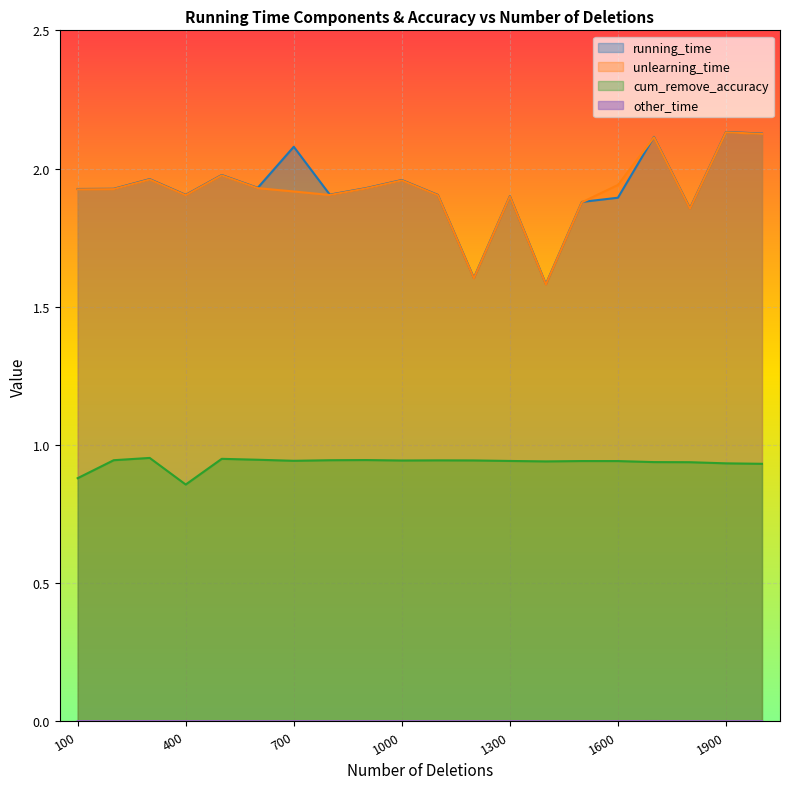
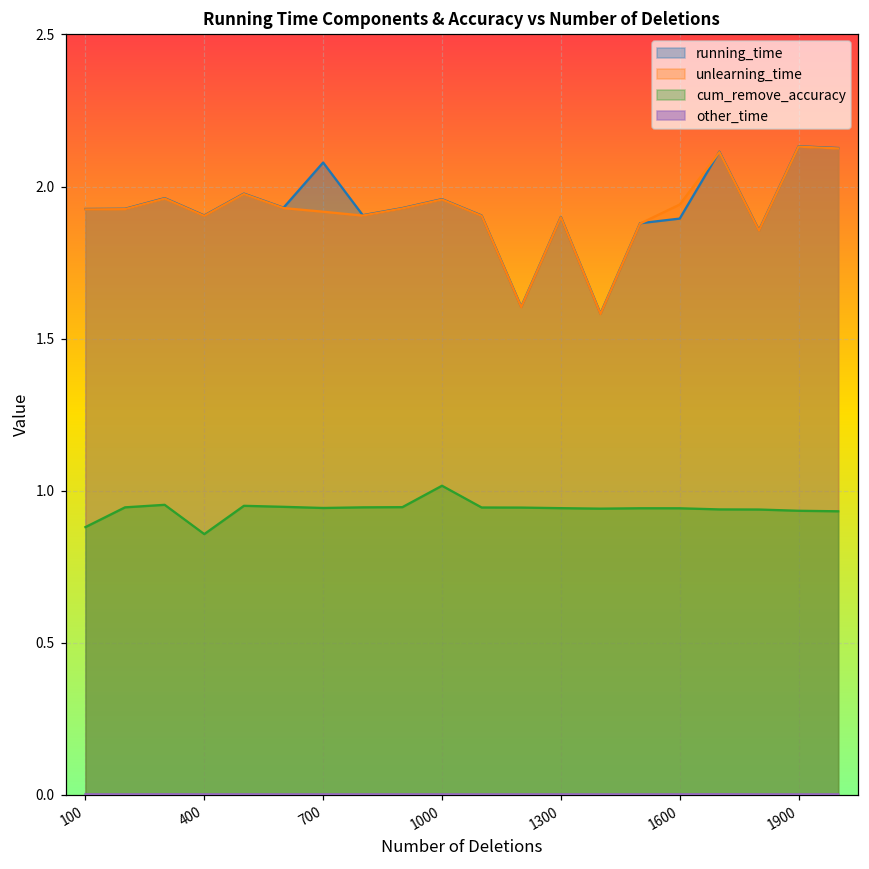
cum_remove_accuracy, 1000: 0.94 -> 1.02
